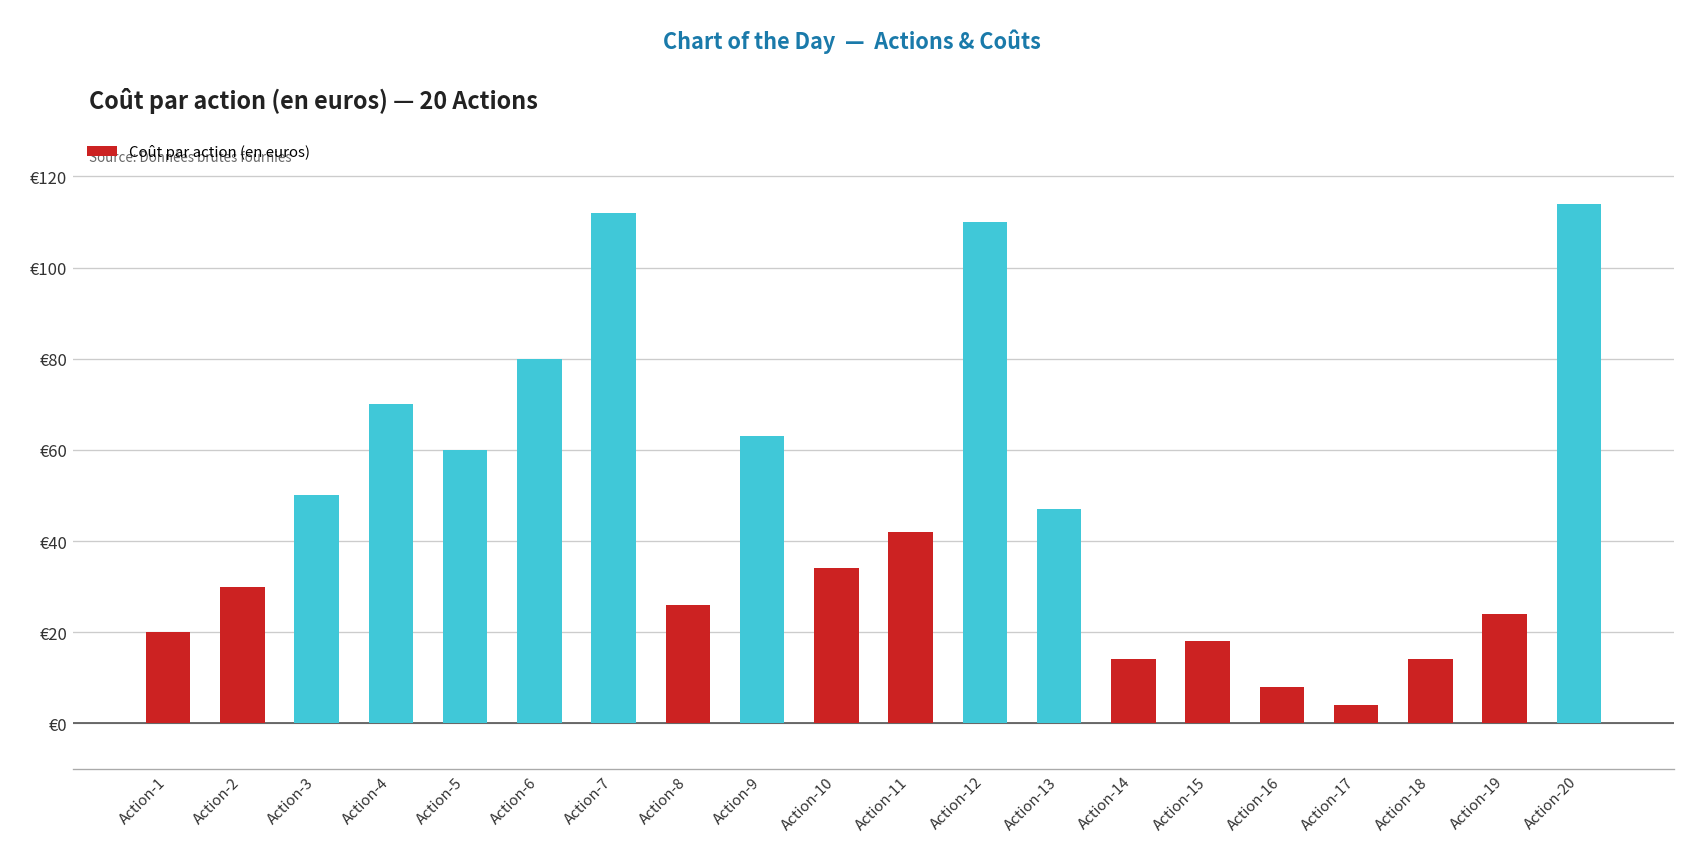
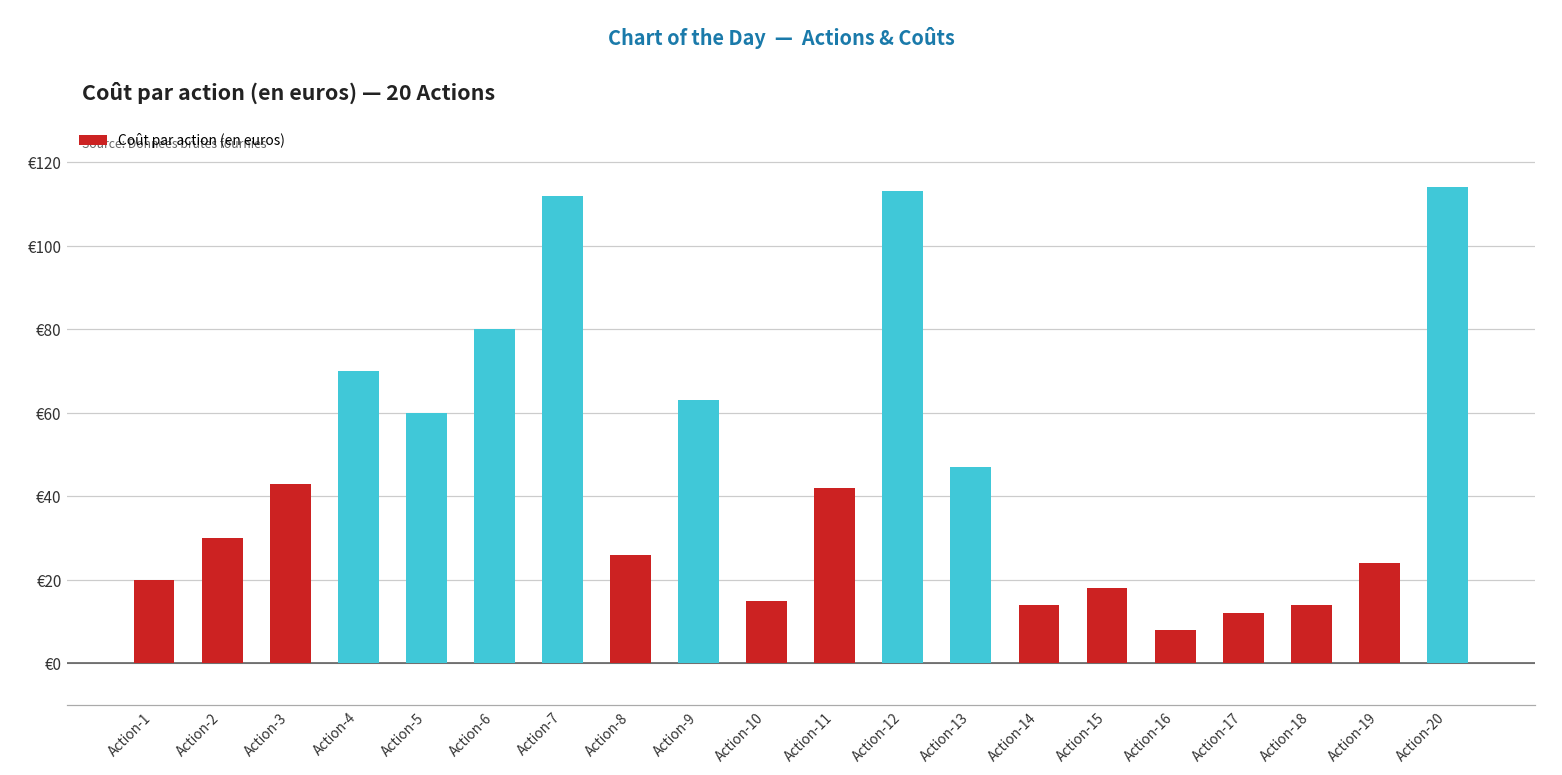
Action-3: €50 -> €43
Action-10: €34 -> €15
Action-12: €110 -> €113
Action-17: €4 -> €12
